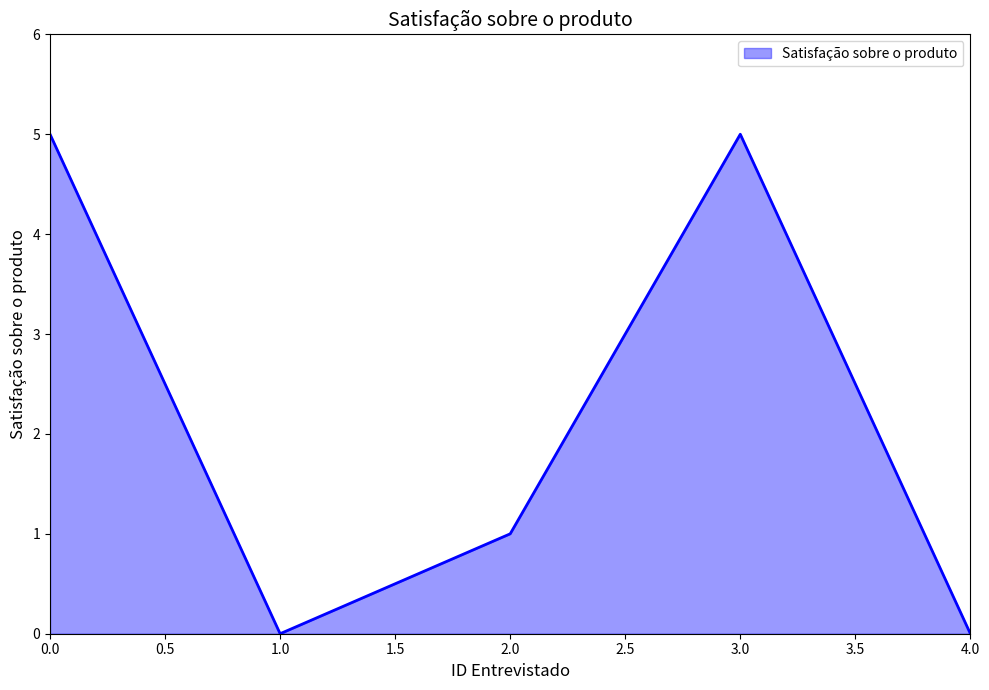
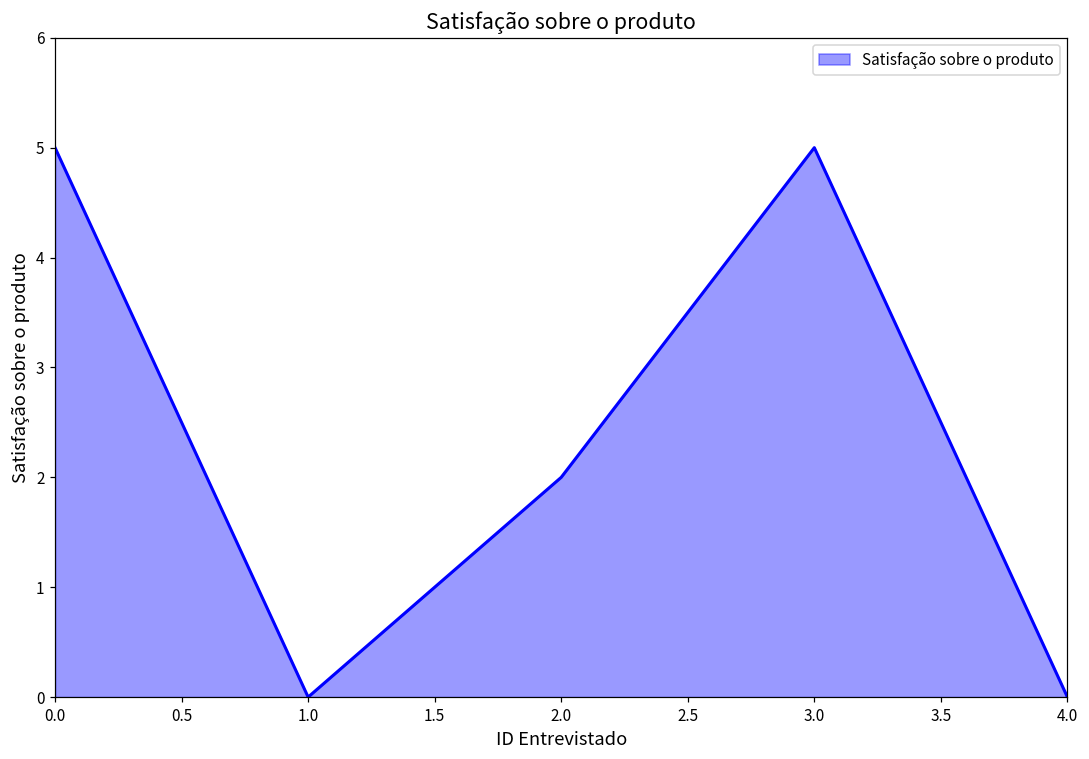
2.0: 1 -> 2
